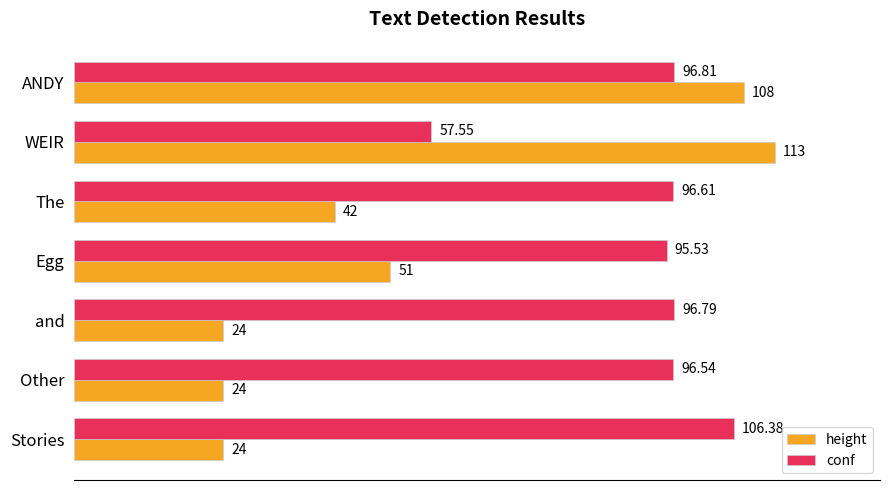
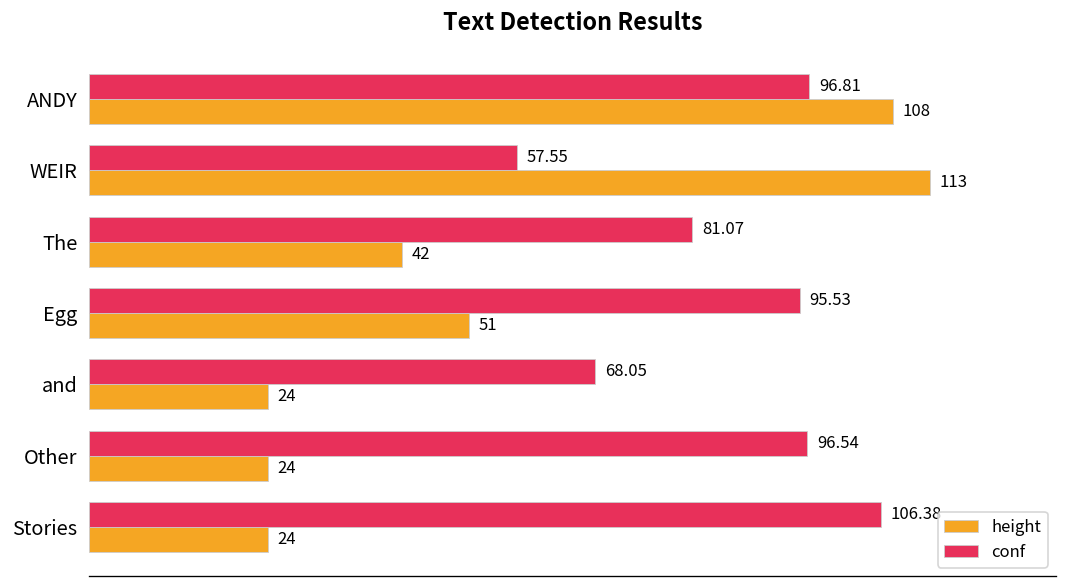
conf, The: 96.61 -> 81.07
conf, and: 96.79 -> 68.05
